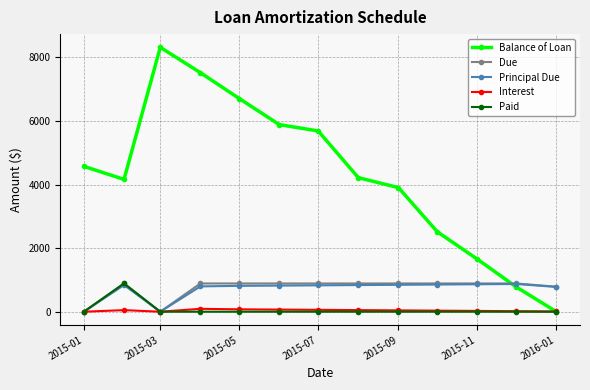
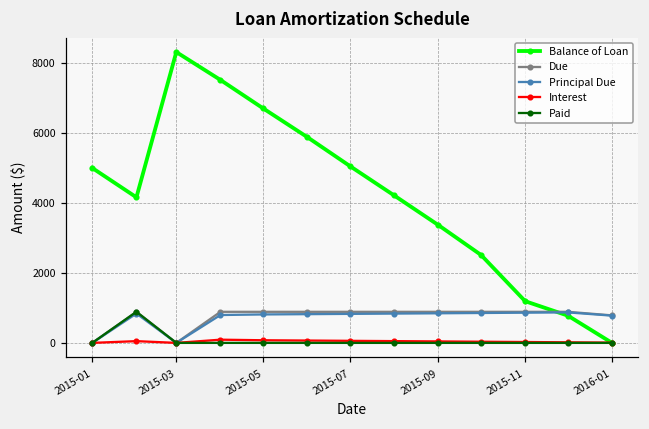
Balance of Loan, 2015-01: 4600 -> 5000
Balance of Loan, 2015-07: 5700 -> 5100
Balance of Loan, 2015-09: 3900 -> 3400
Balance of Loan, 2015-11: 1700 -> 1200
